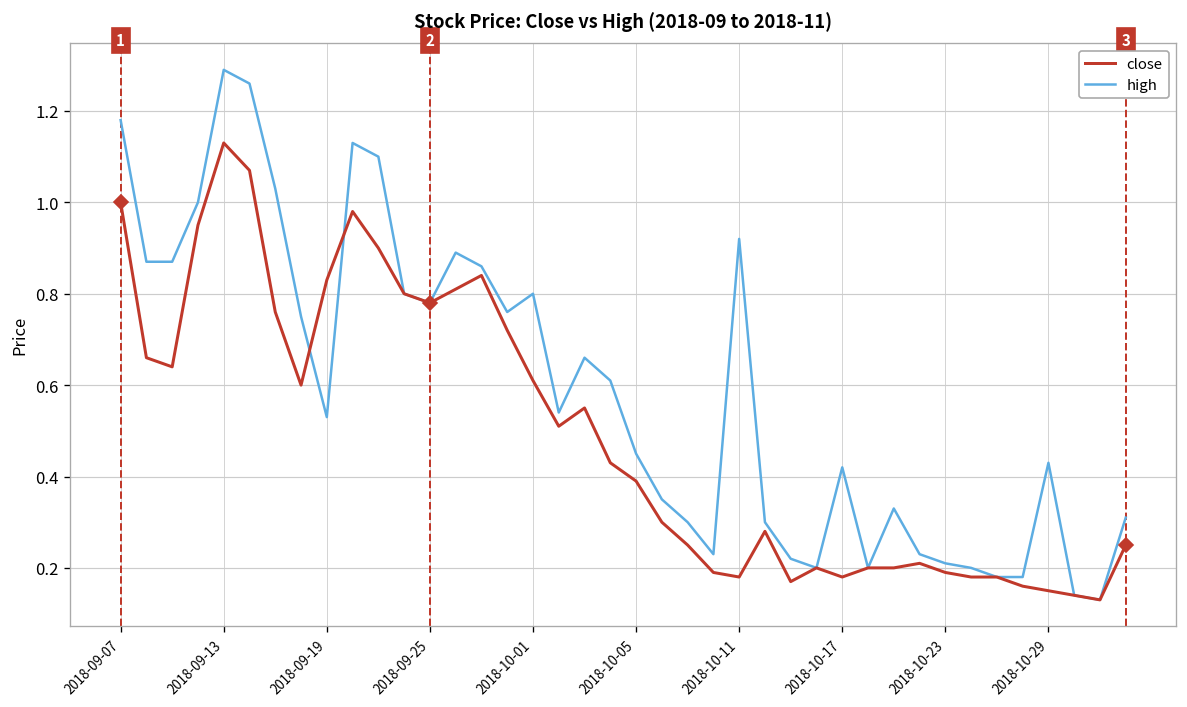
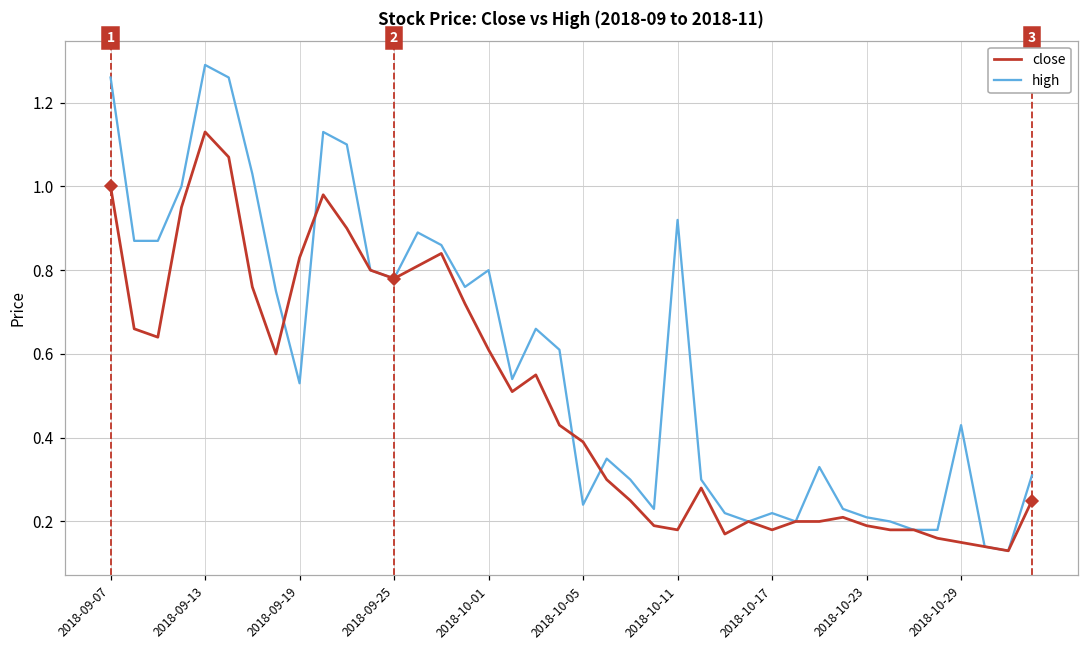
high, 2018-09-07: 1.18 -> 1.26
high, 2018-10-05: 0.45 -> 0.24
high, 2018-10-17: 0.42 -> 0.22
